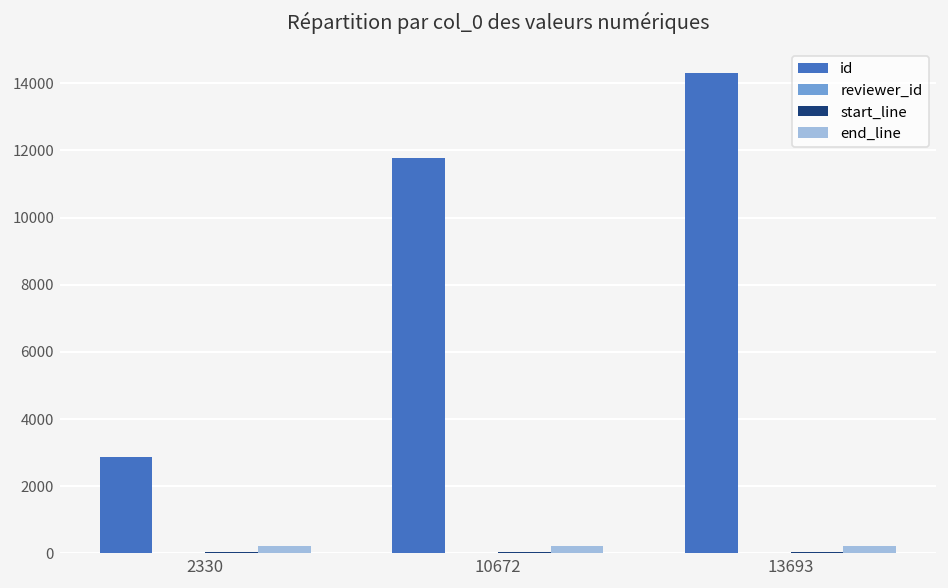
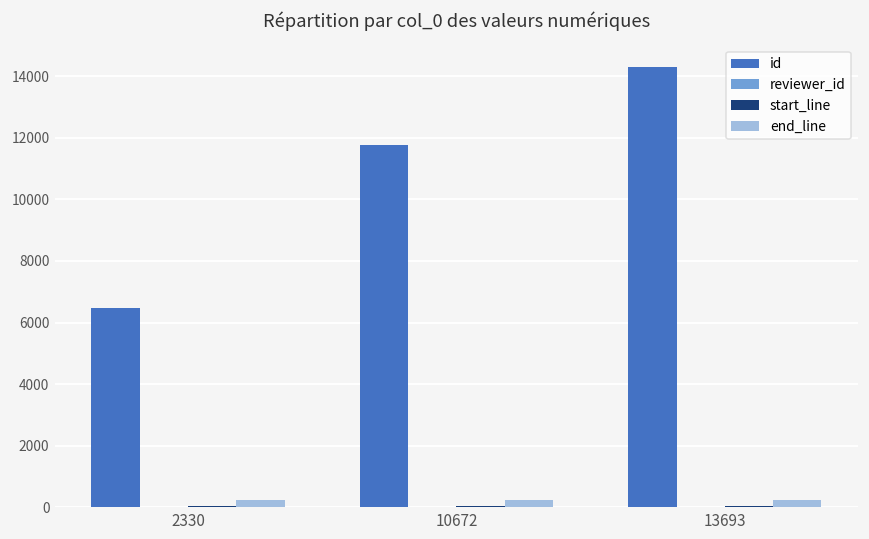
id, 2330: 2900 -> 6500
